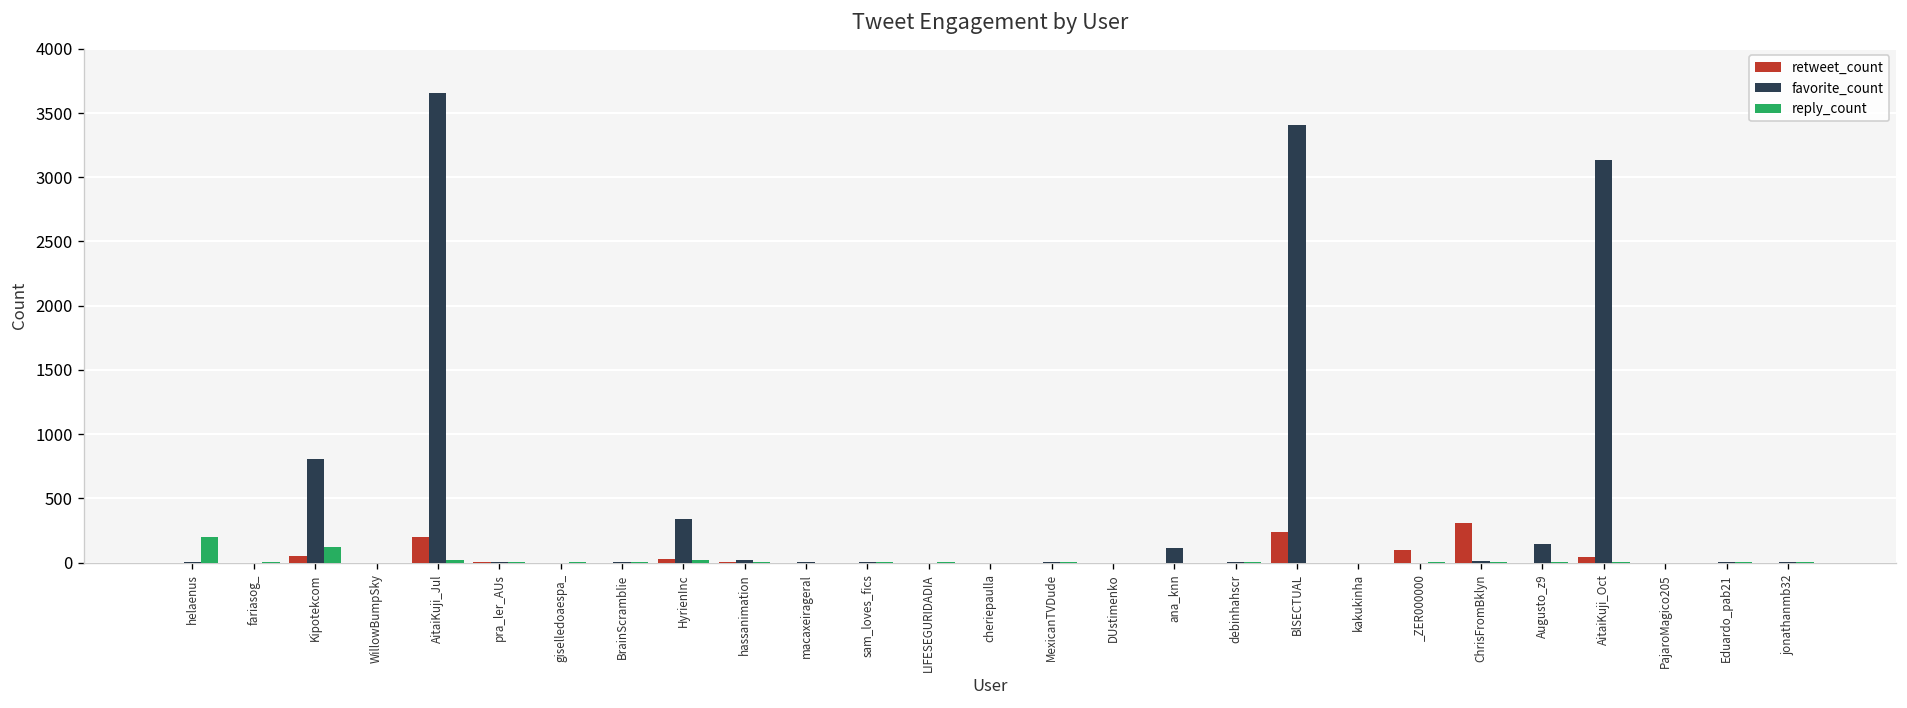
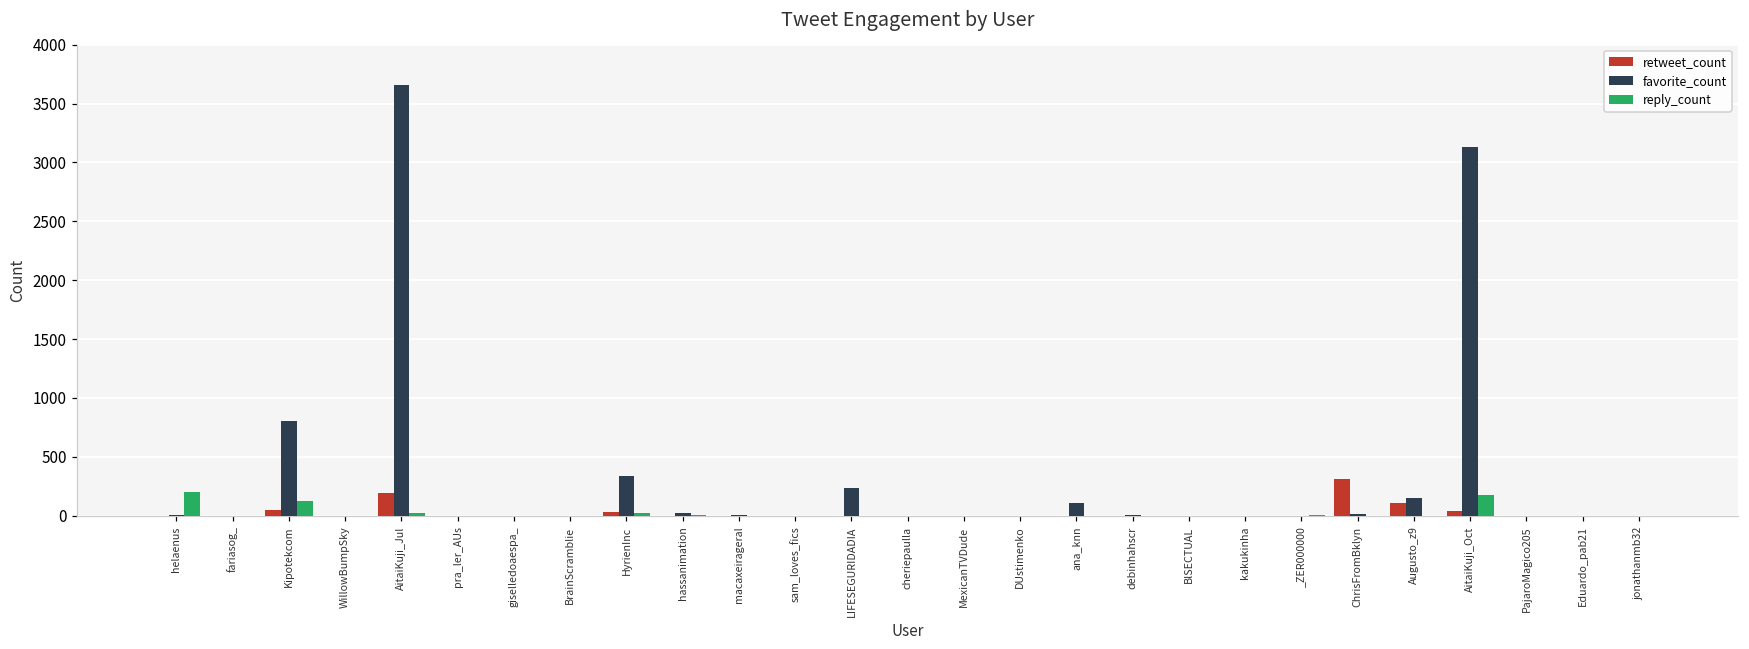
favorite_count, LIFESEGURIDADIA: 0 -> 230
retweet_count, BlSECTUAL: 240 -> 0
favorite_count, BlSECTUAL: 3410 -> 0
retweet_count, _ZER000000: 100 -> 0
retweet_count, Augusto_z9: 0 -> 110
reply_count, AitaiKuji_Oct: 10 -> 180
